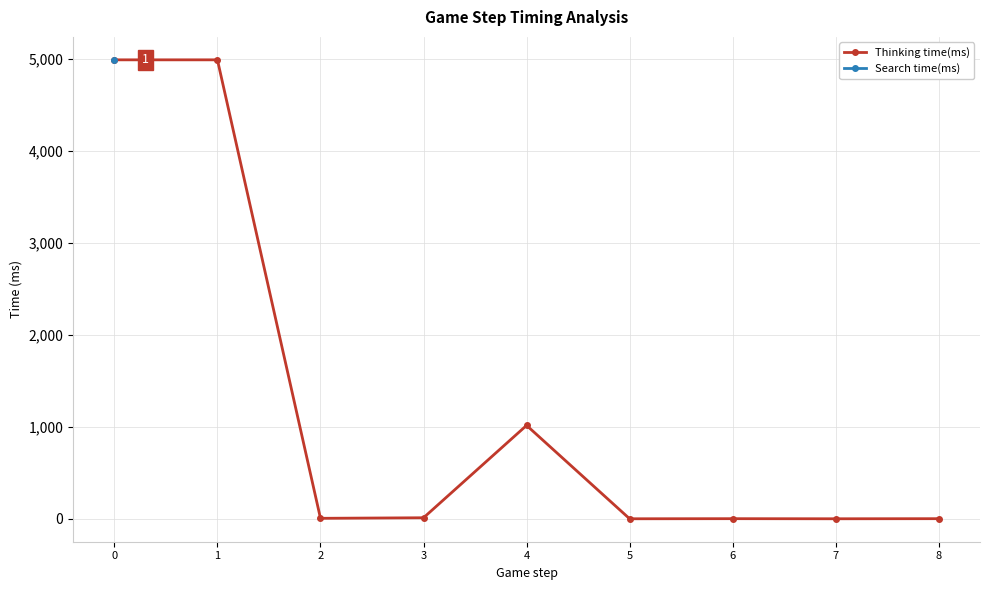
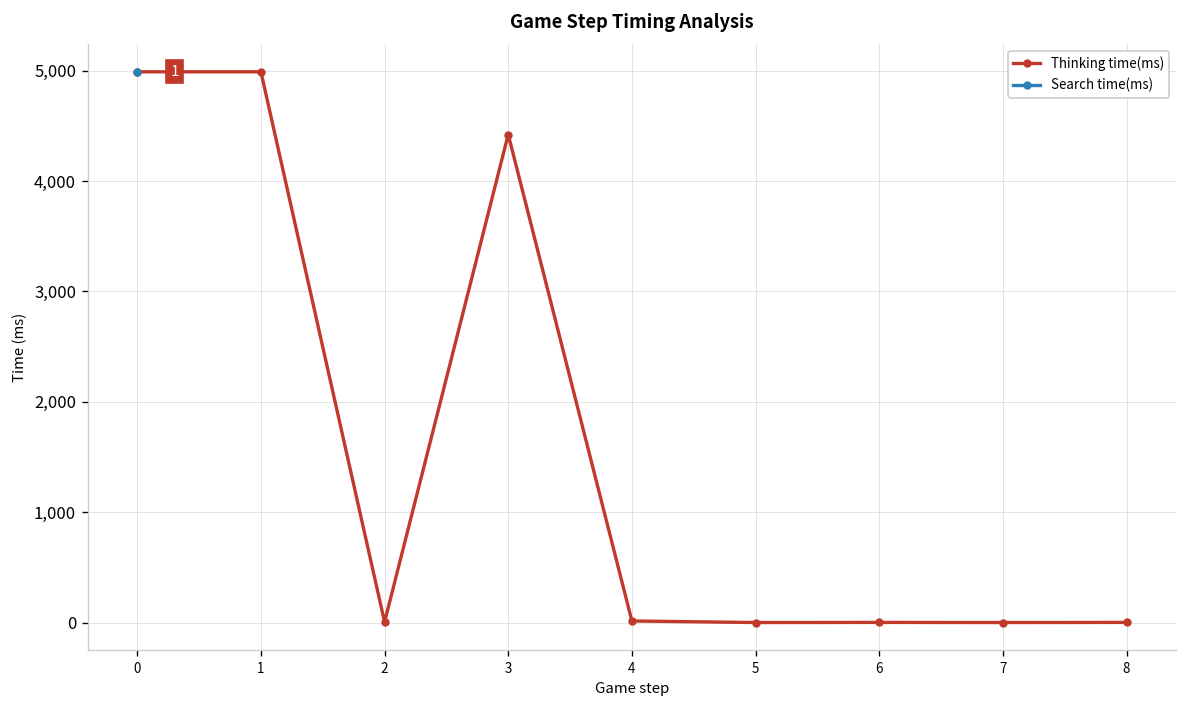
Thinking time(ms), 3: 0 -> 4,400
Thinking time(ms), 4: 1,000 -> 0
